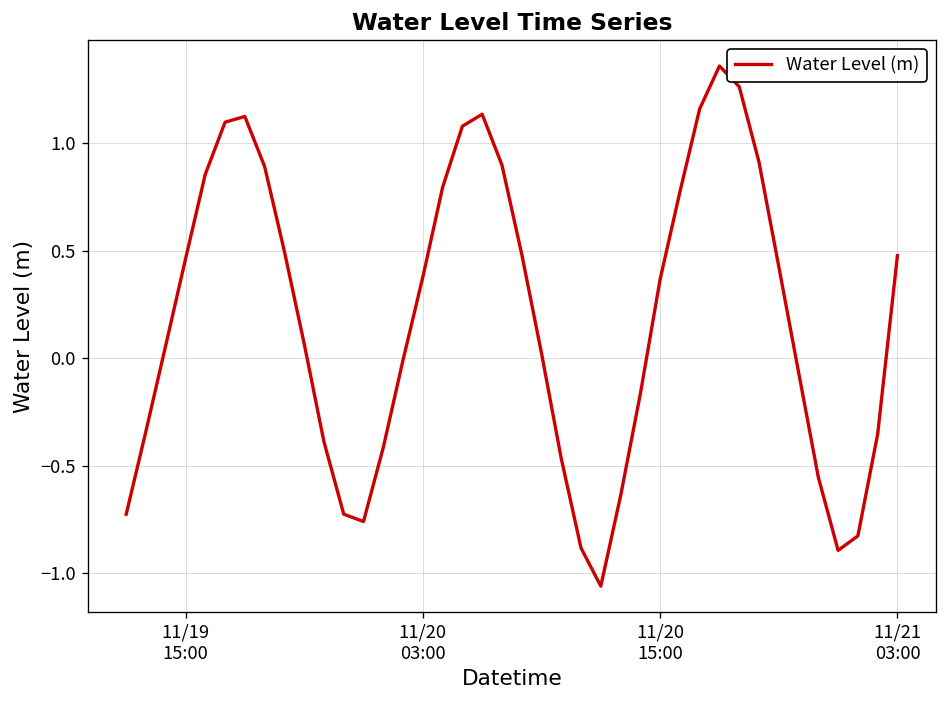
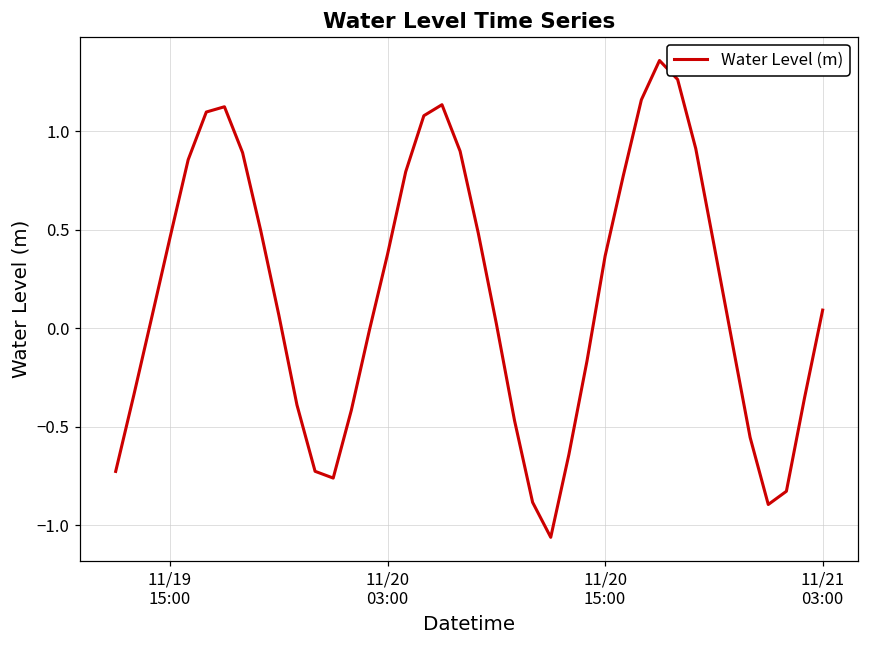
11/21 03:00: 0.48 -> 0.09
